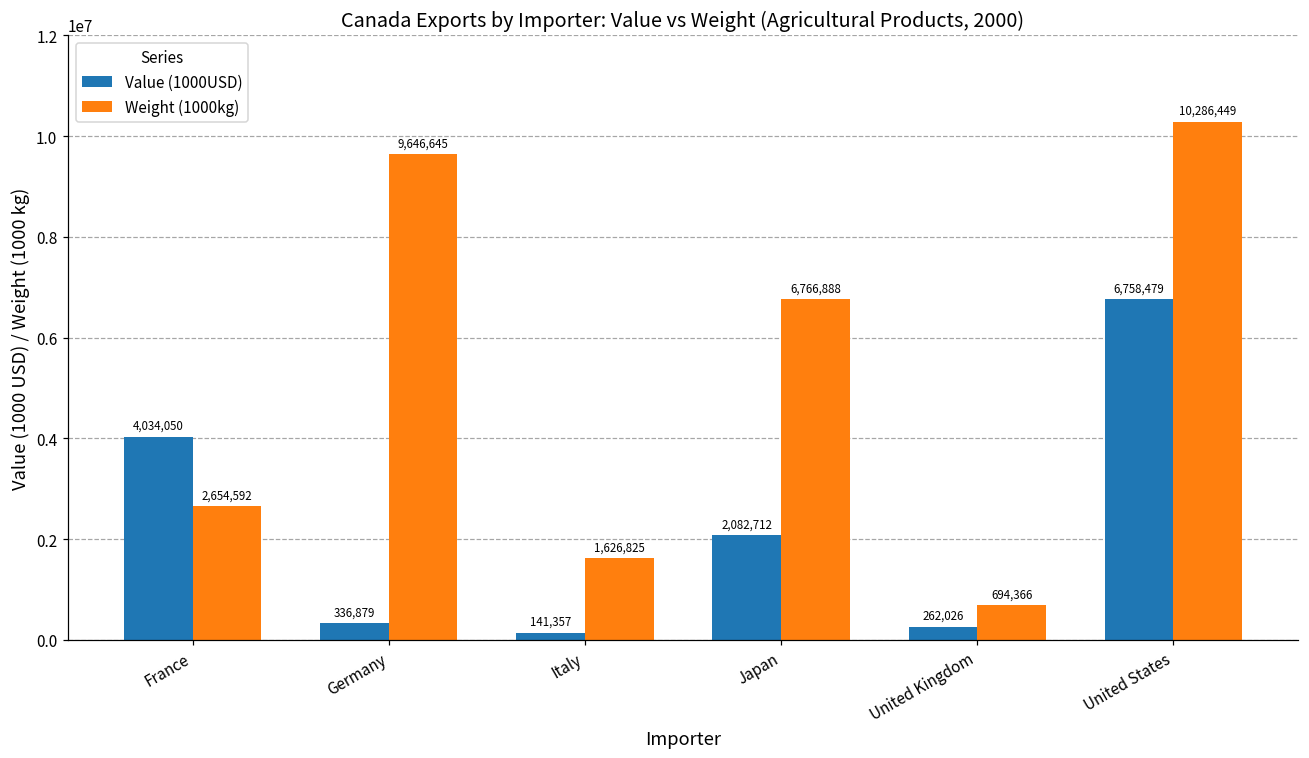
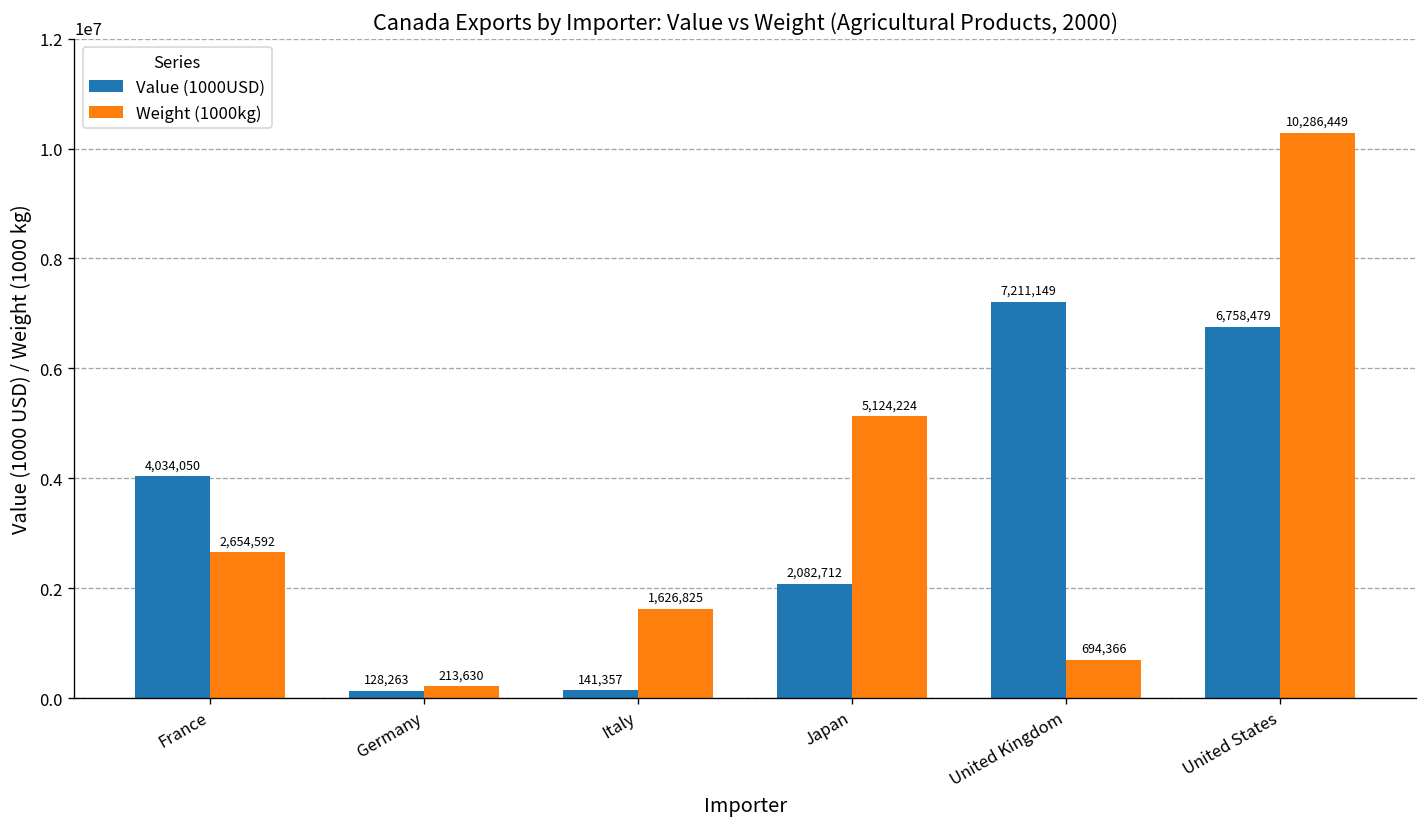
Value (1000USD), Germany: 336,879 -> 128,263
Weight (1000kg), Germany: 9,646,645 -> 213,630
Weight (1000kg), Japan: 6,766,888 -> 5,124,224
Value (1000USD), United Kingdom: 262,026 -> 7,211,149
